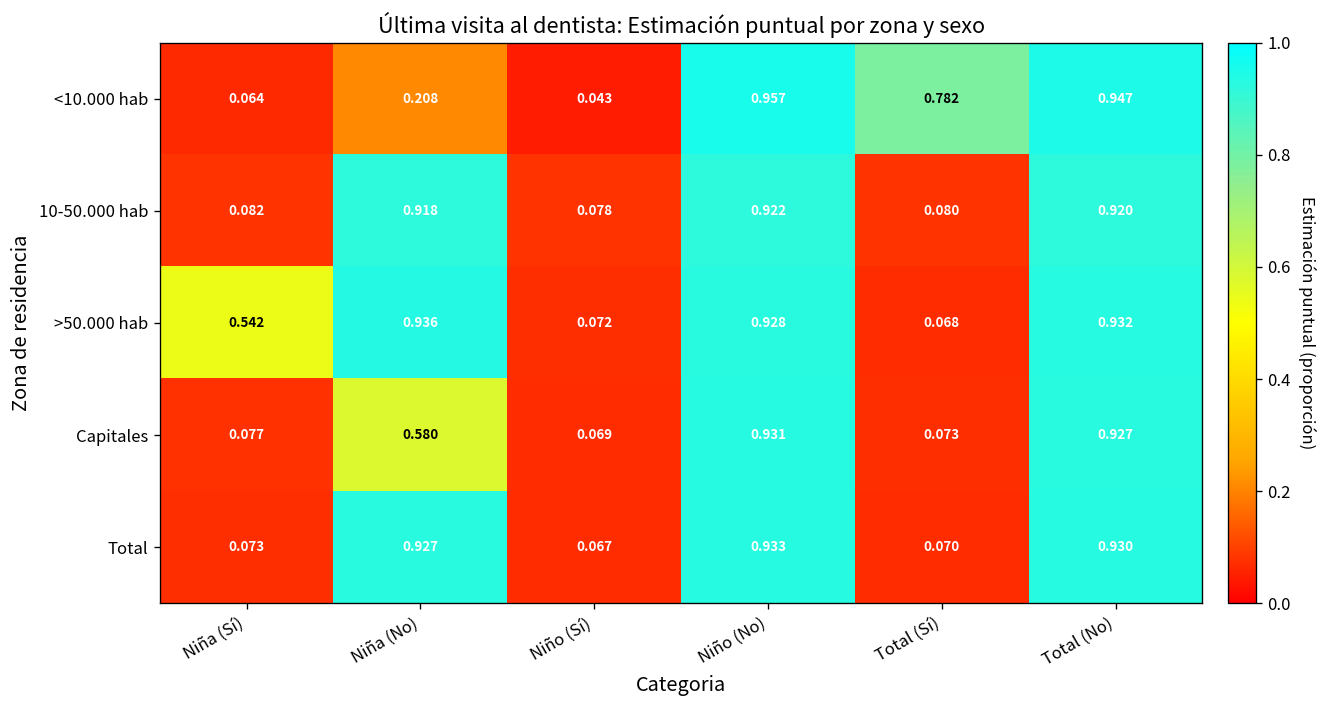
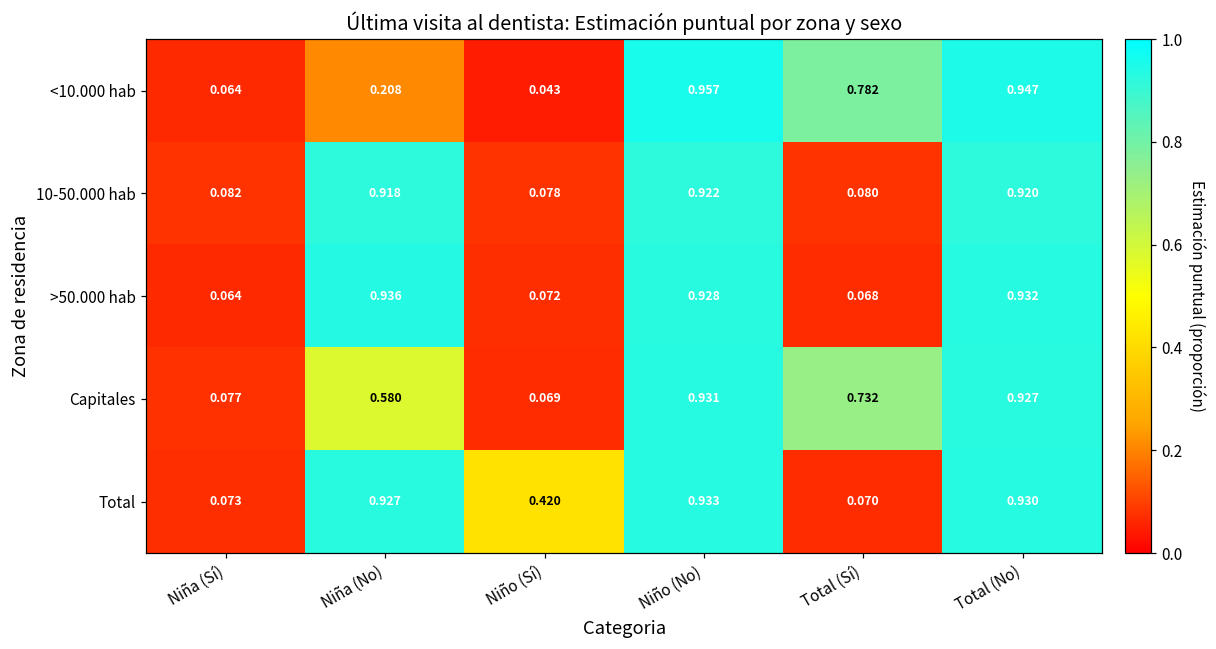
>50.000 hab, Niña (Sí): 0.542 -> 0.064
Capitales, Total (Sí): 0.073 -> 0.732
Total, Niño (Sí): 0.067 -> 0.420
